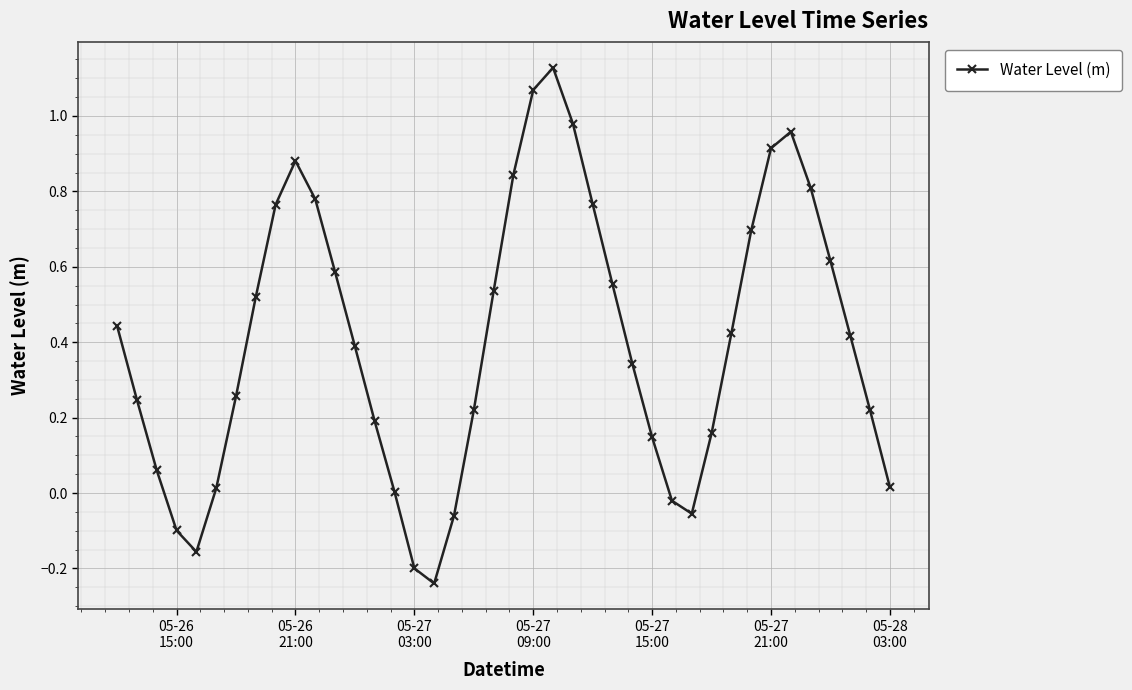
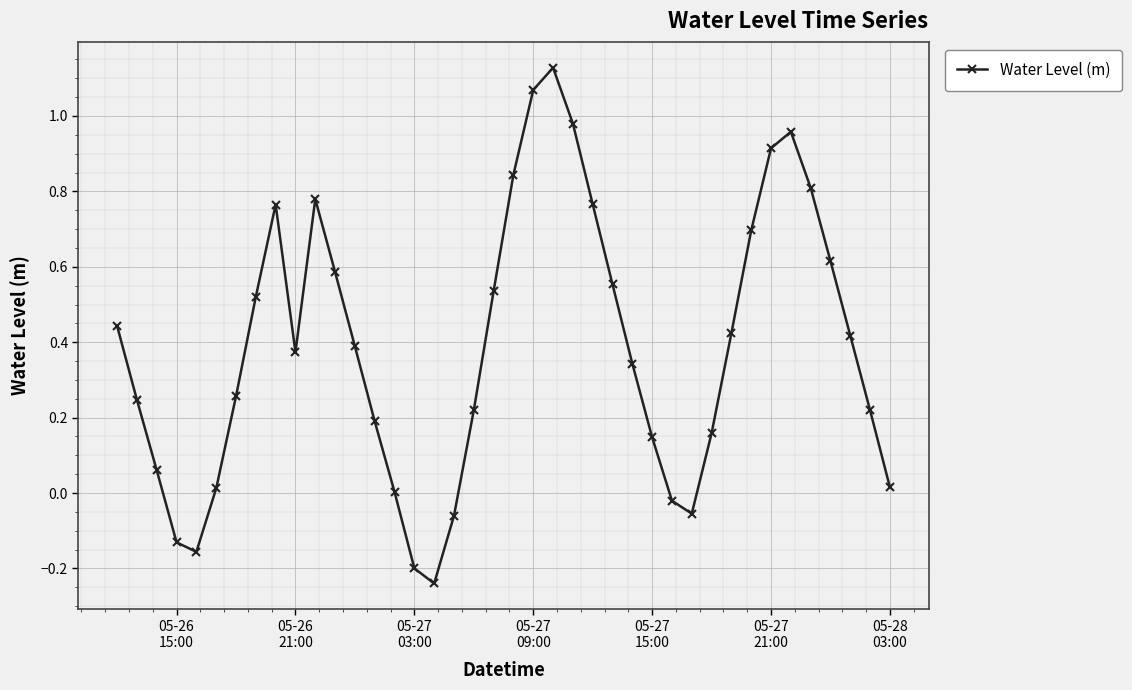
05-26 15:00: -0.10 -> -0.13
05-26 21:00: 0.88 -> 0.37
